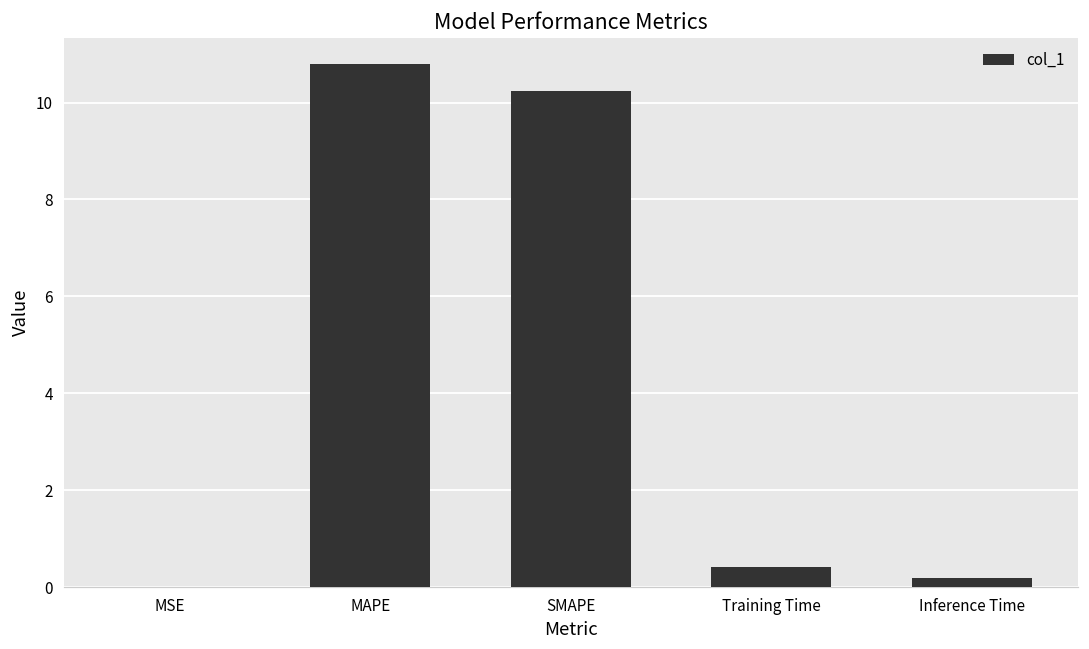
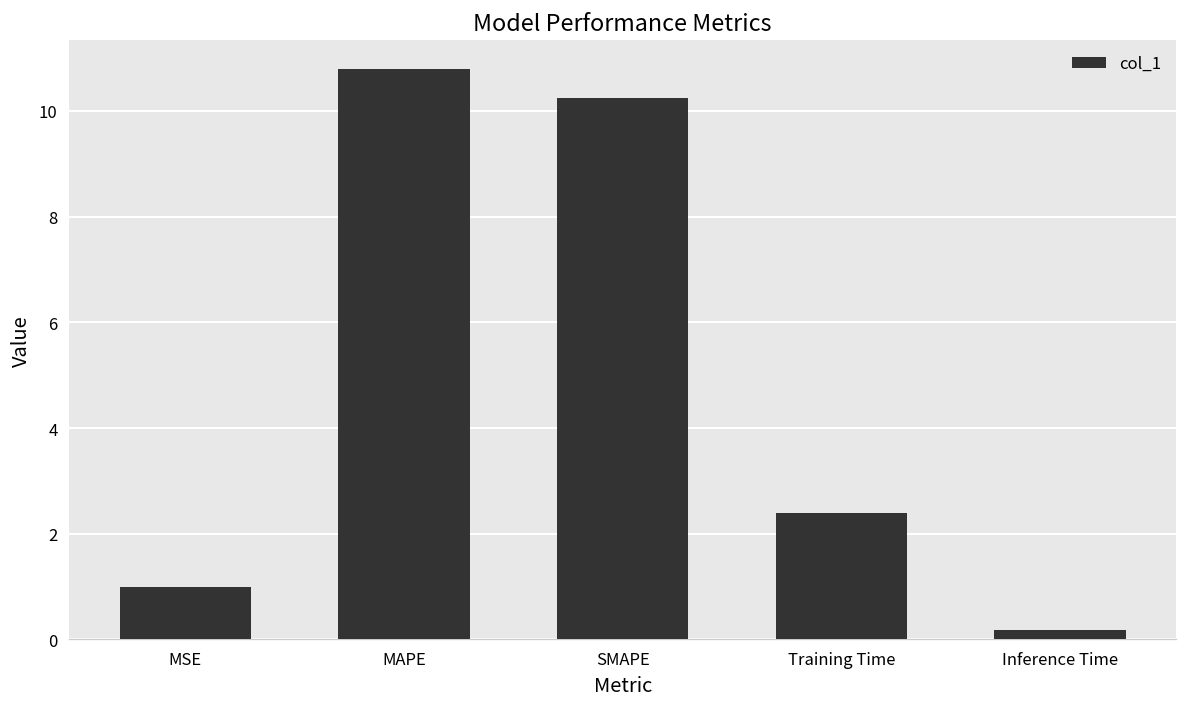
MSE: 0 -> 1
Training Time: 0.4 -> 2.4
